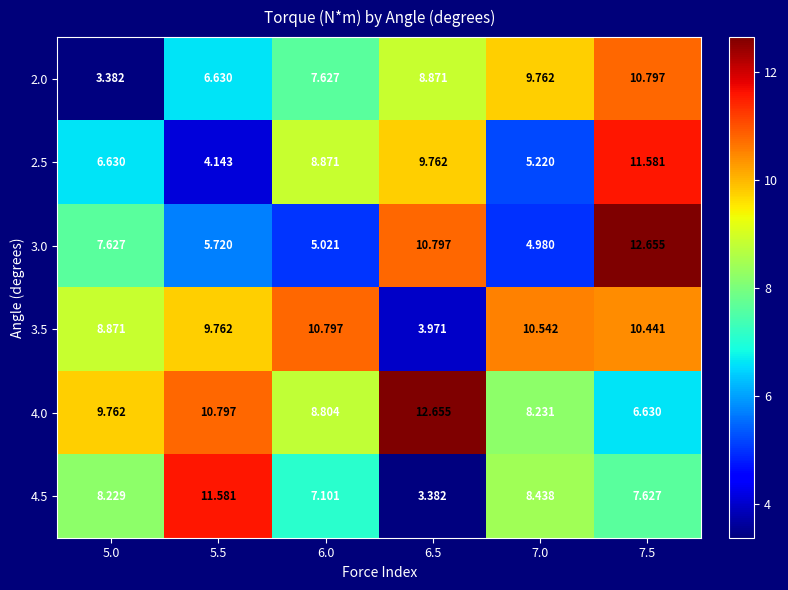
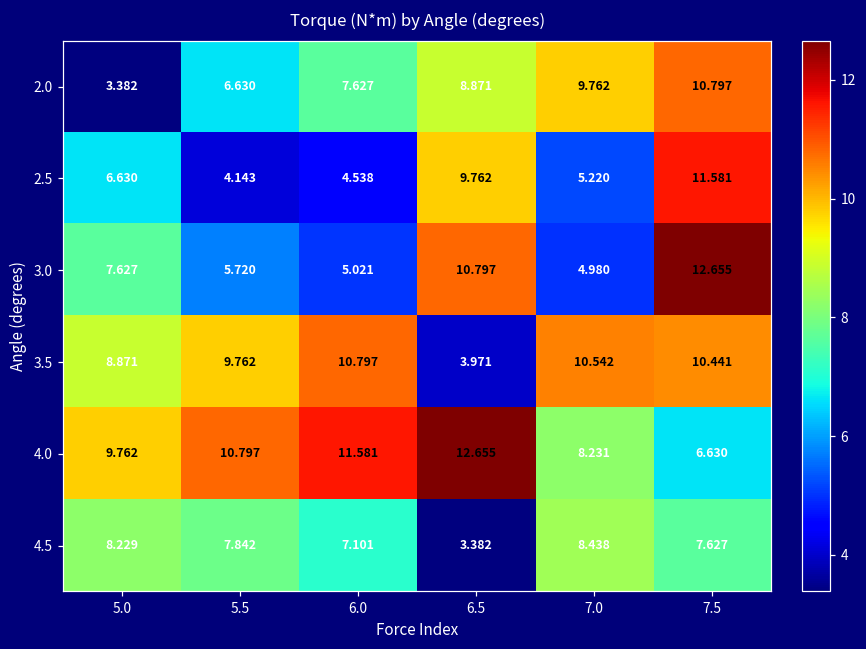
2.5, 6.0: 8.871 -> 4.538
4.0, 6.0: 8.804 -> 11.581
4.5, 5.5: 11.581 -> 7.842
